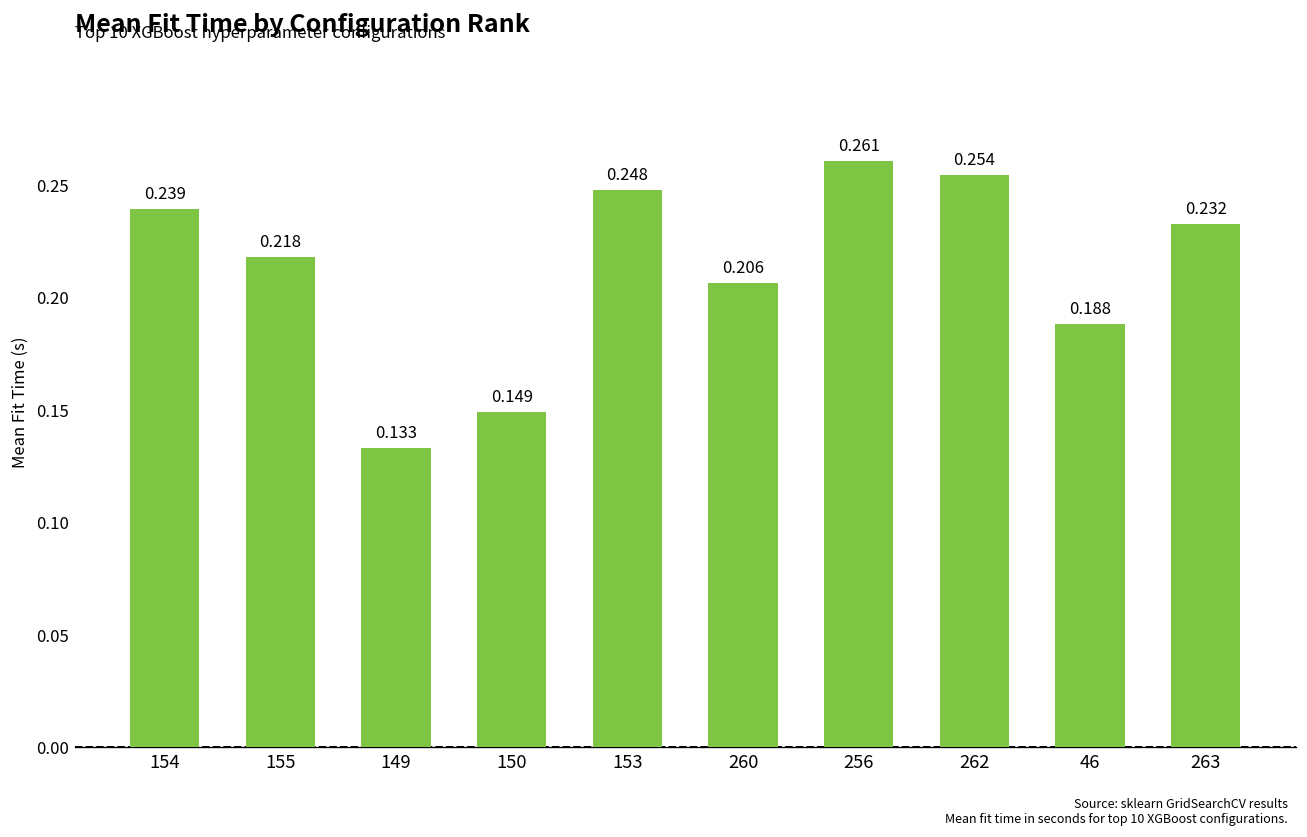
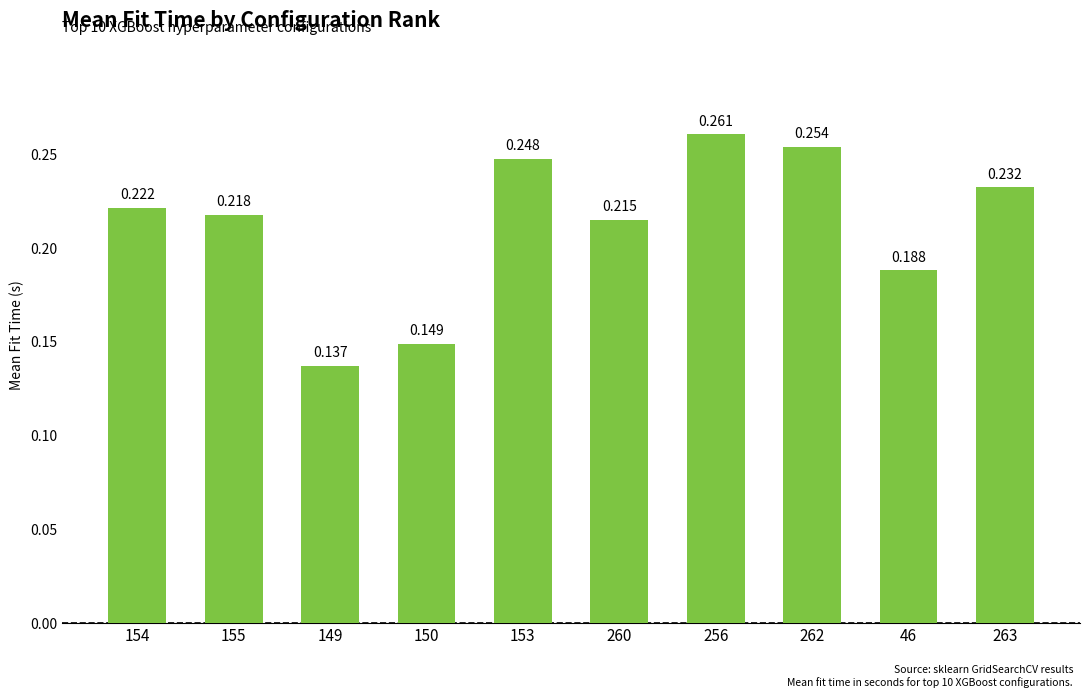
154: 0.239 -> 0.222
149: 0.133 -> 0.137
260: 0.206 -> 0.215
